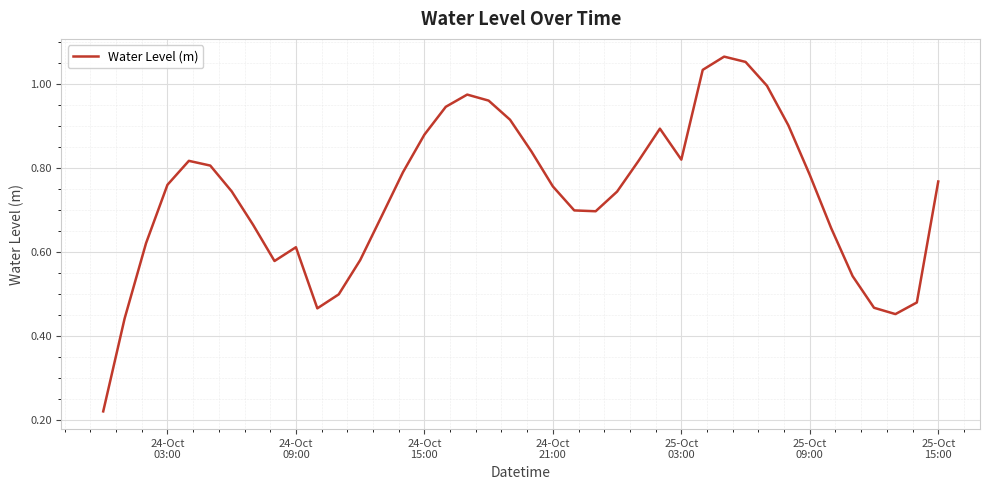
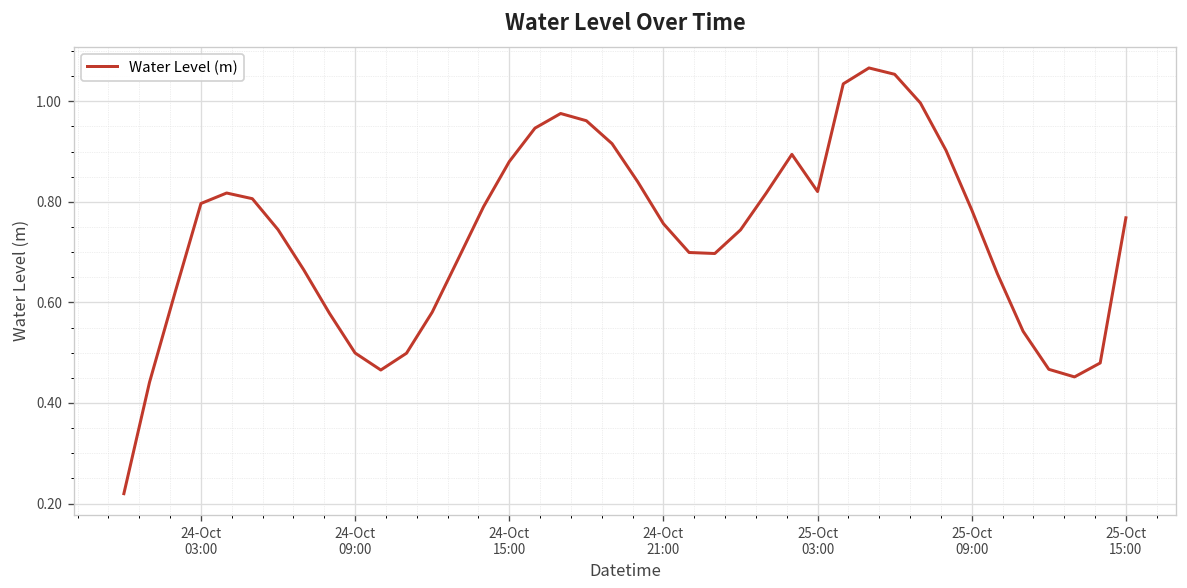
24-Oct 03:00: 0.76 -> 0.80
24-Oct 09:00: 0.61 -> 0.50
